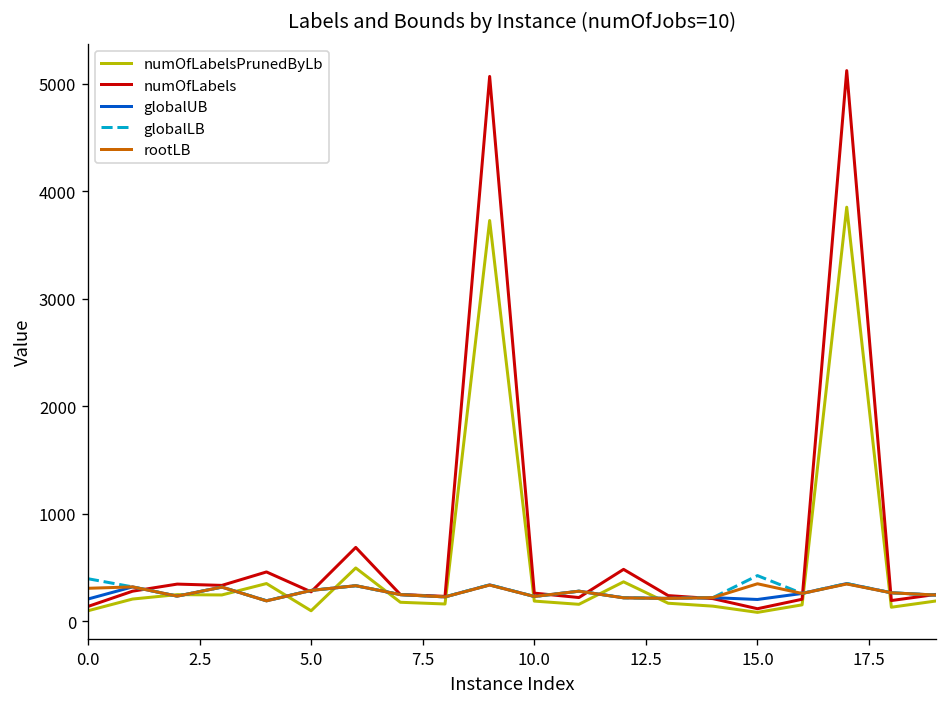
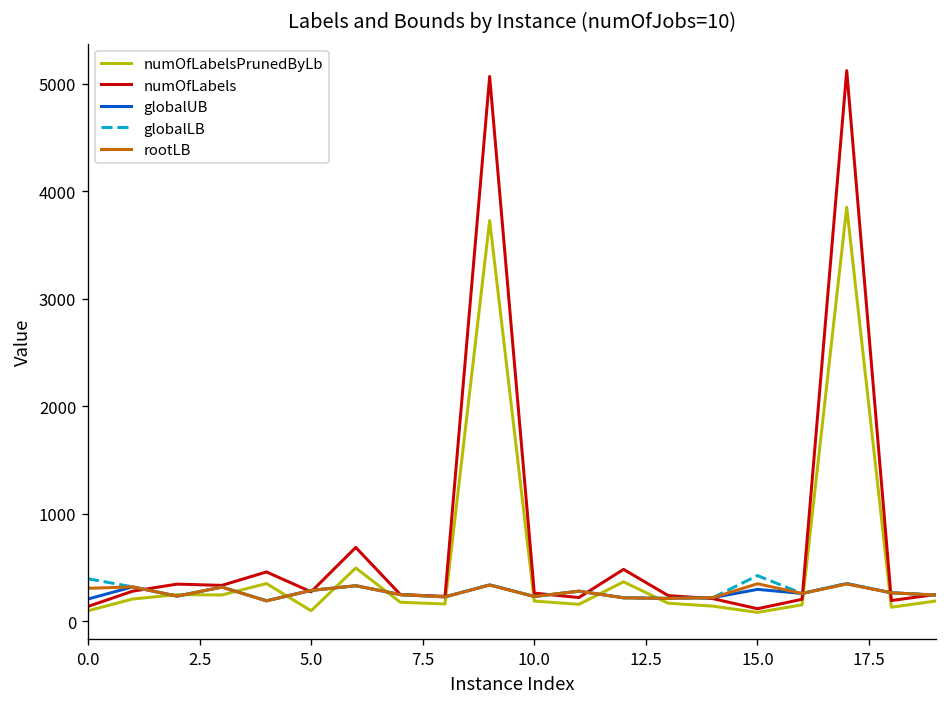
globalUB, 15.0: 200 -> 300
